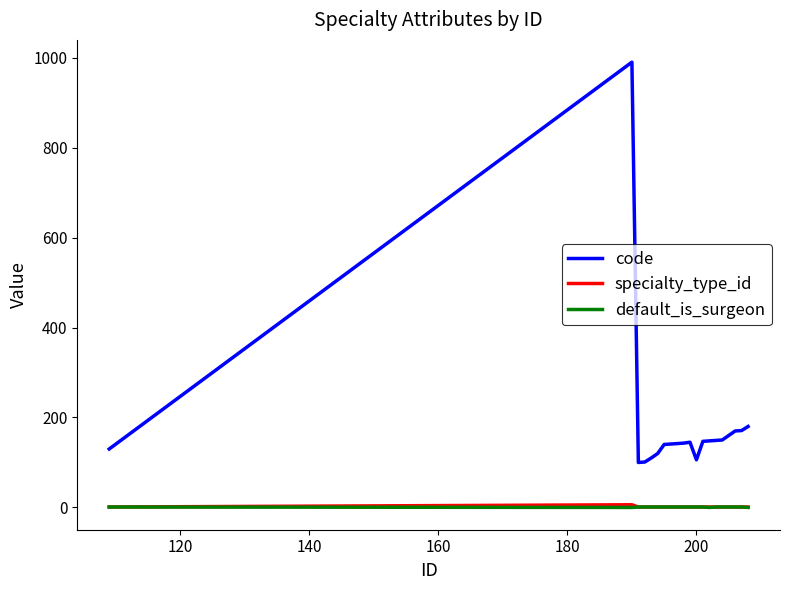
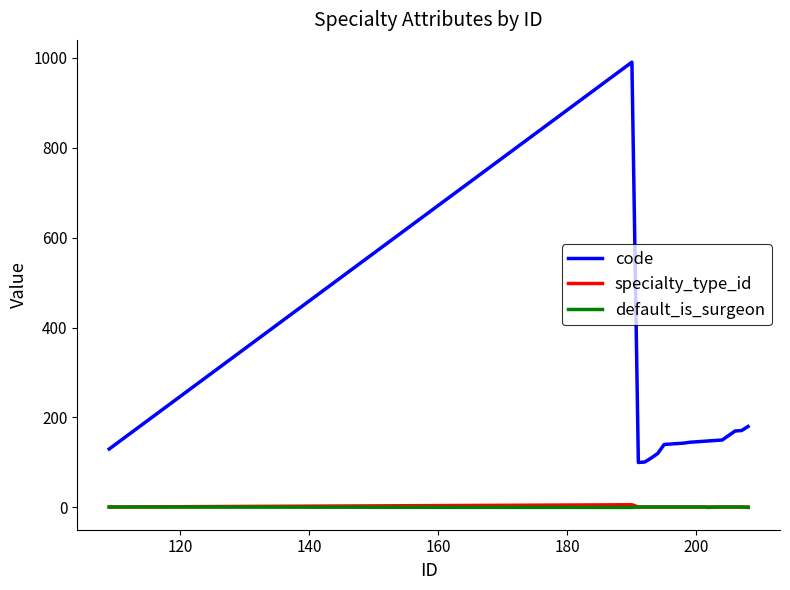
code, 200: 110 -> 150
